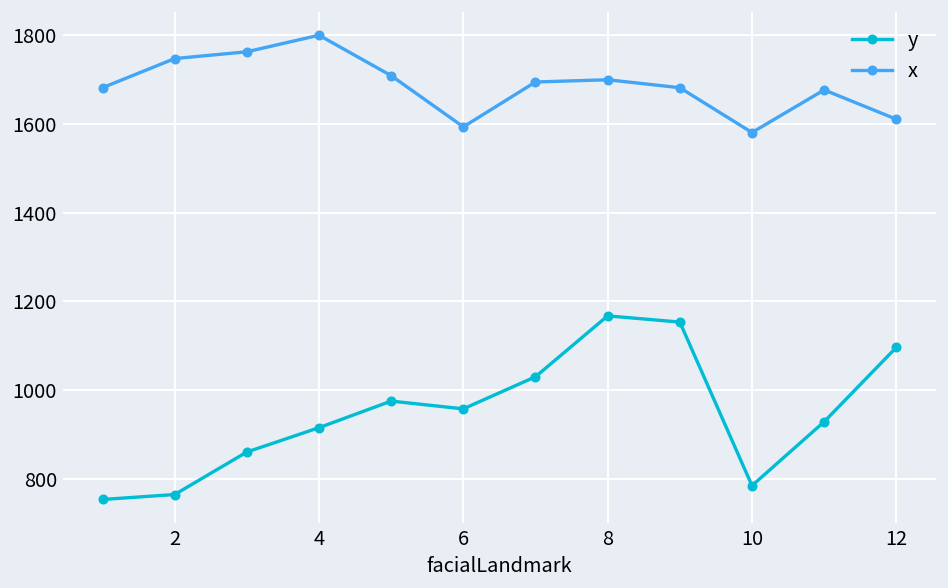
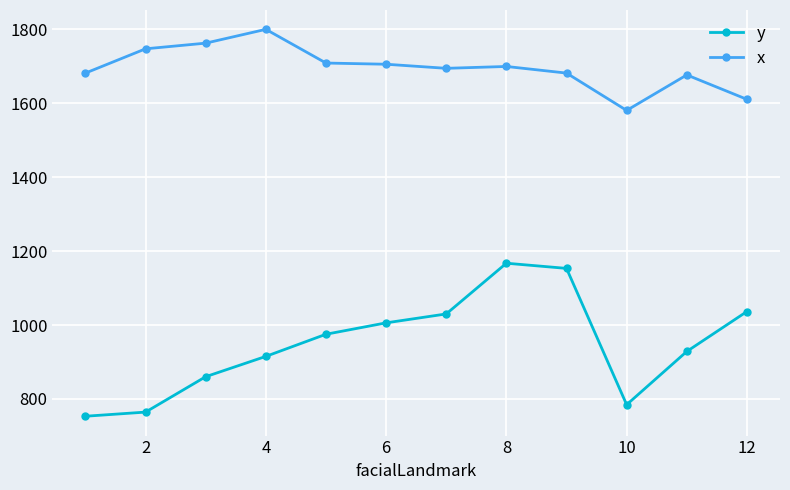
y, 6: 960 -> 1010
x, 6: 1590 -> 1710
y, 12: 1100 -> 1040
